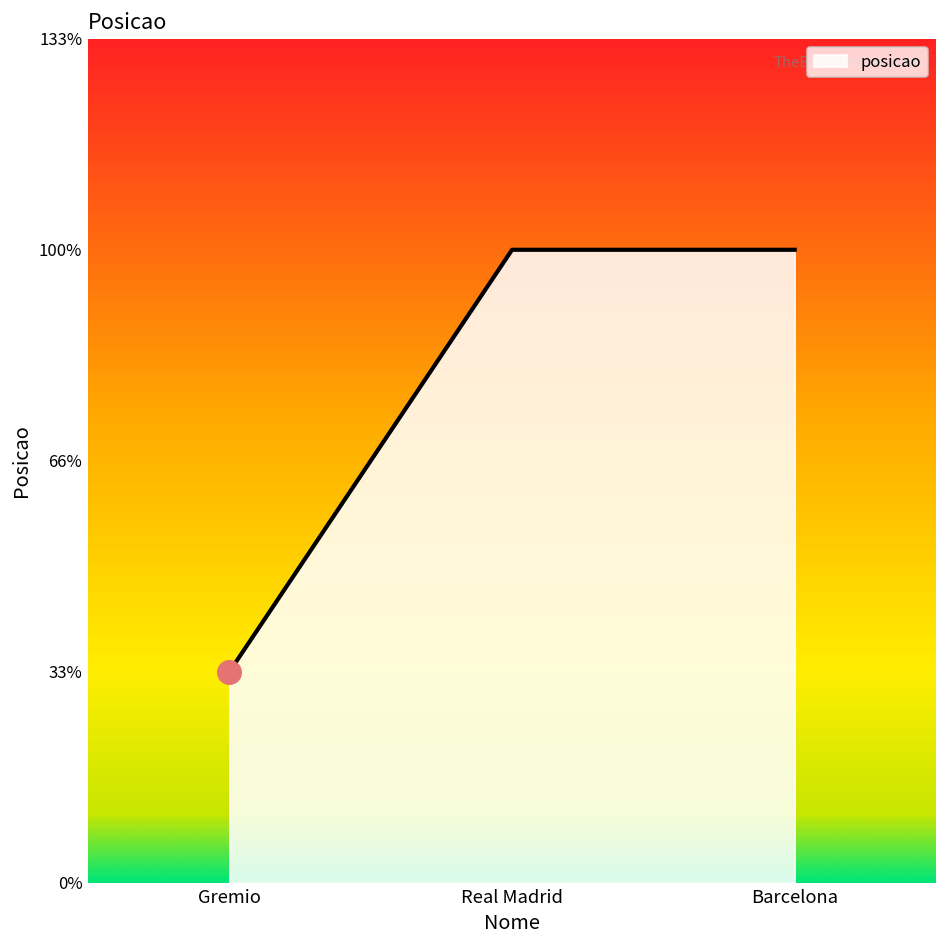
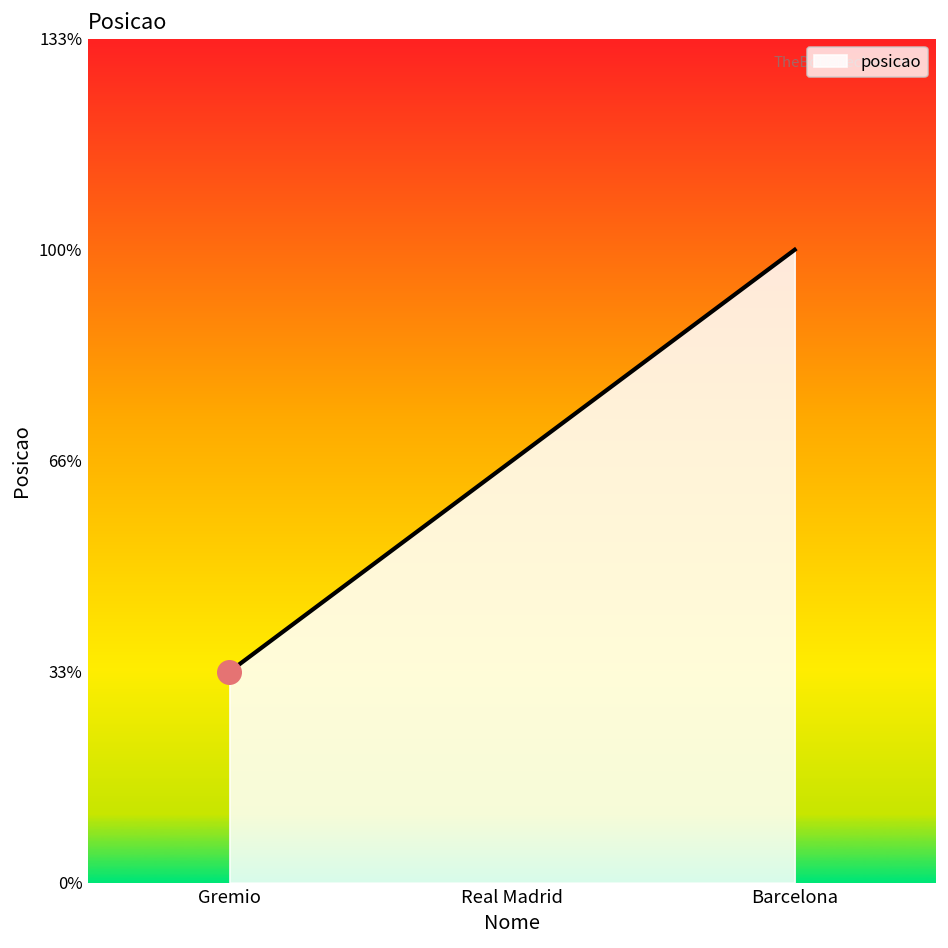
posicao, Real Madrid: 100% -> 67%
